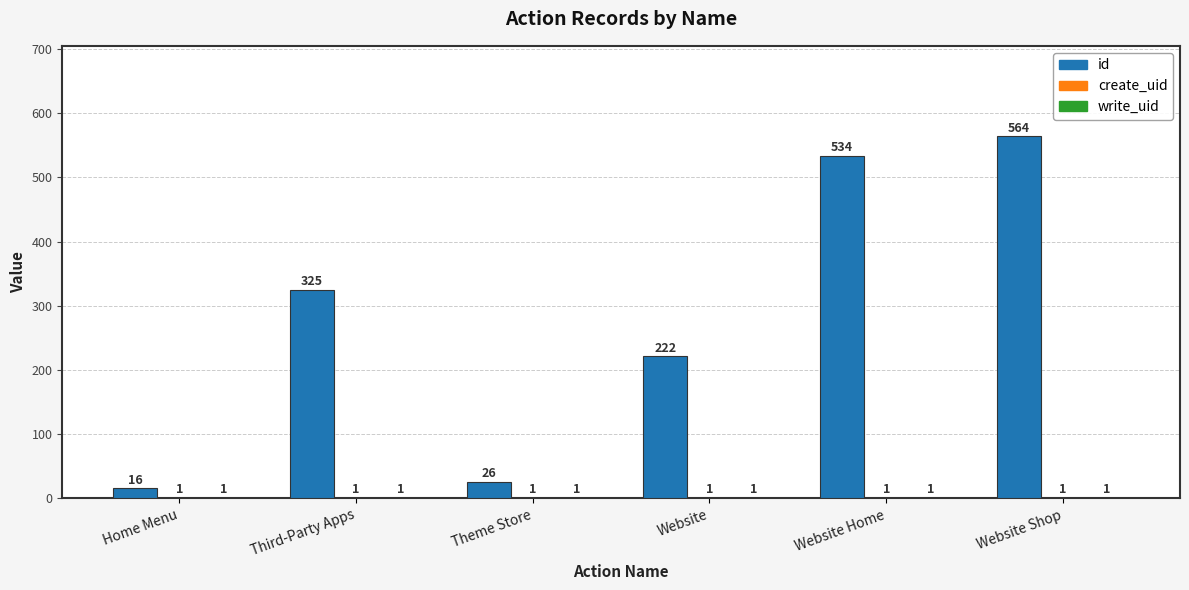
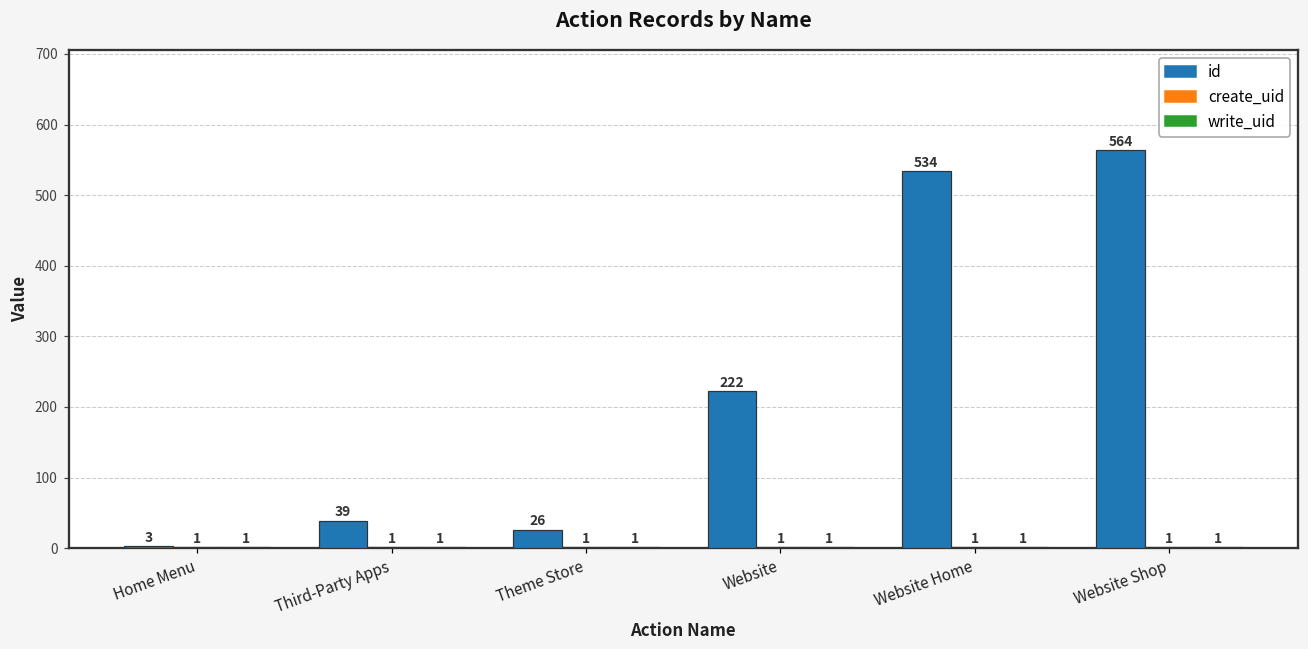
id, Home Menu: 16 -> 3
id, Third-Party Apps: 325 -> 39
